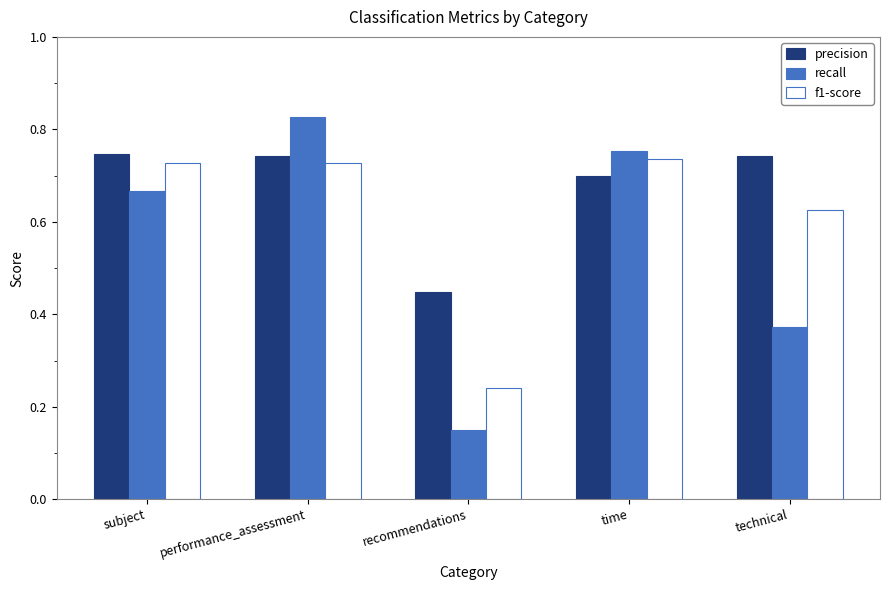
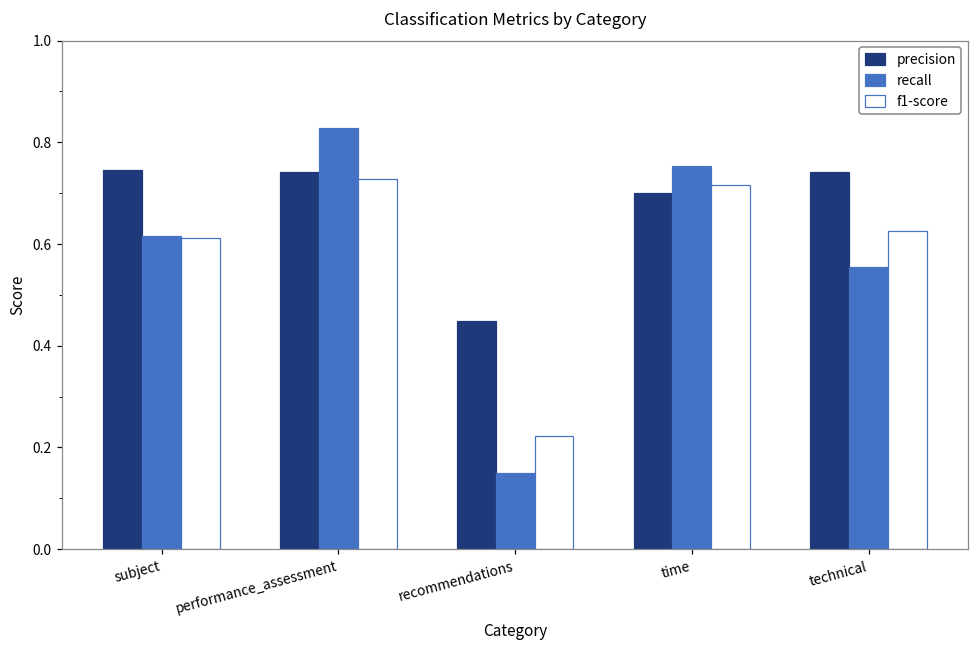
recall, subject: 0.67 -> 0.62
f1-score, subject: 0.73 -> 0.61
f1-score, recommendations: 0.24 -> 0.22
f1-score, time: 0.74 -> 0.72
recall, technical: 0.37 -> 0.56
